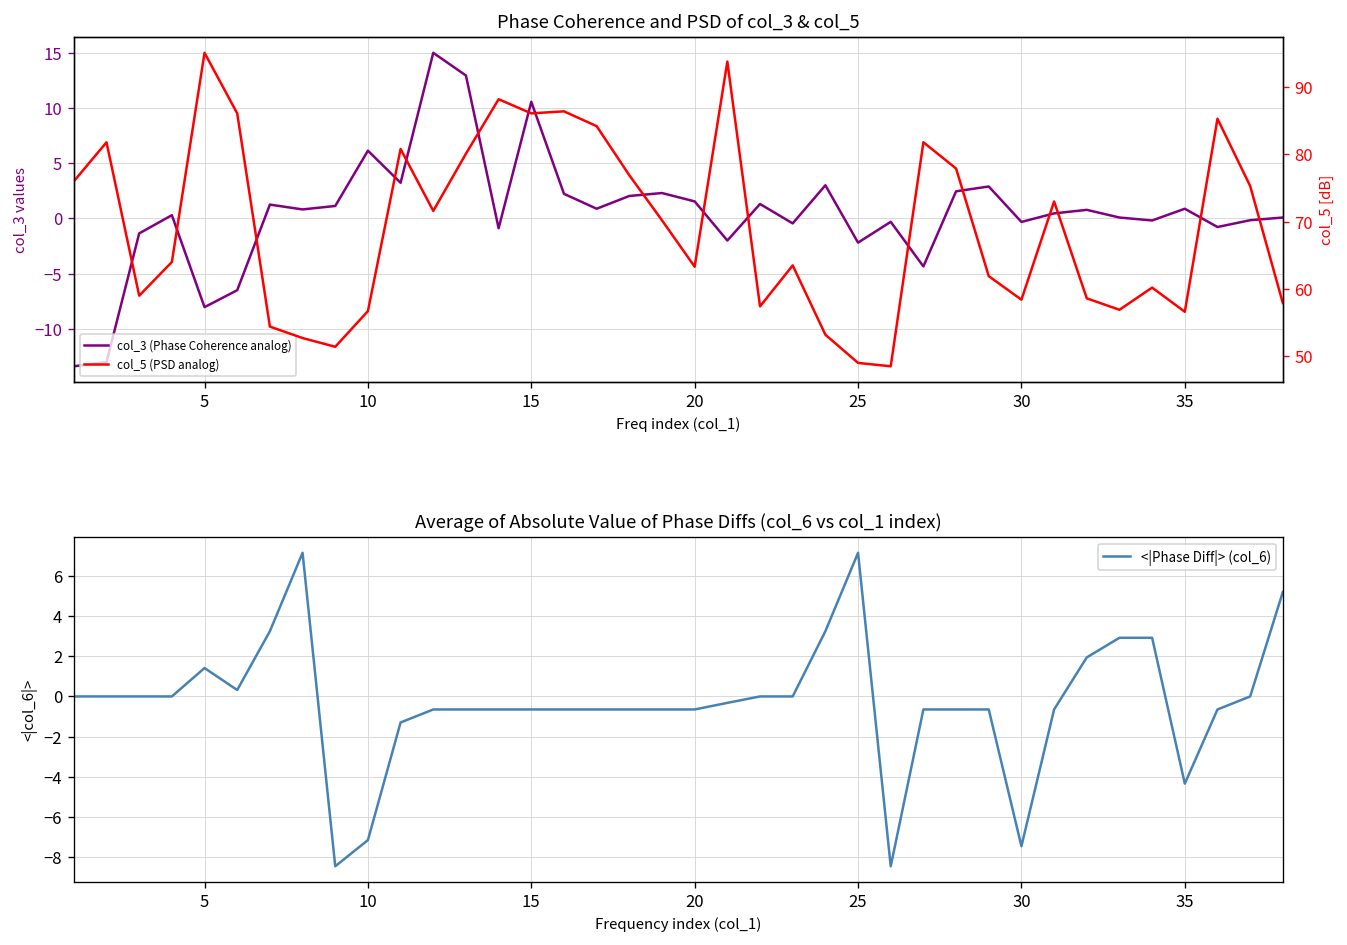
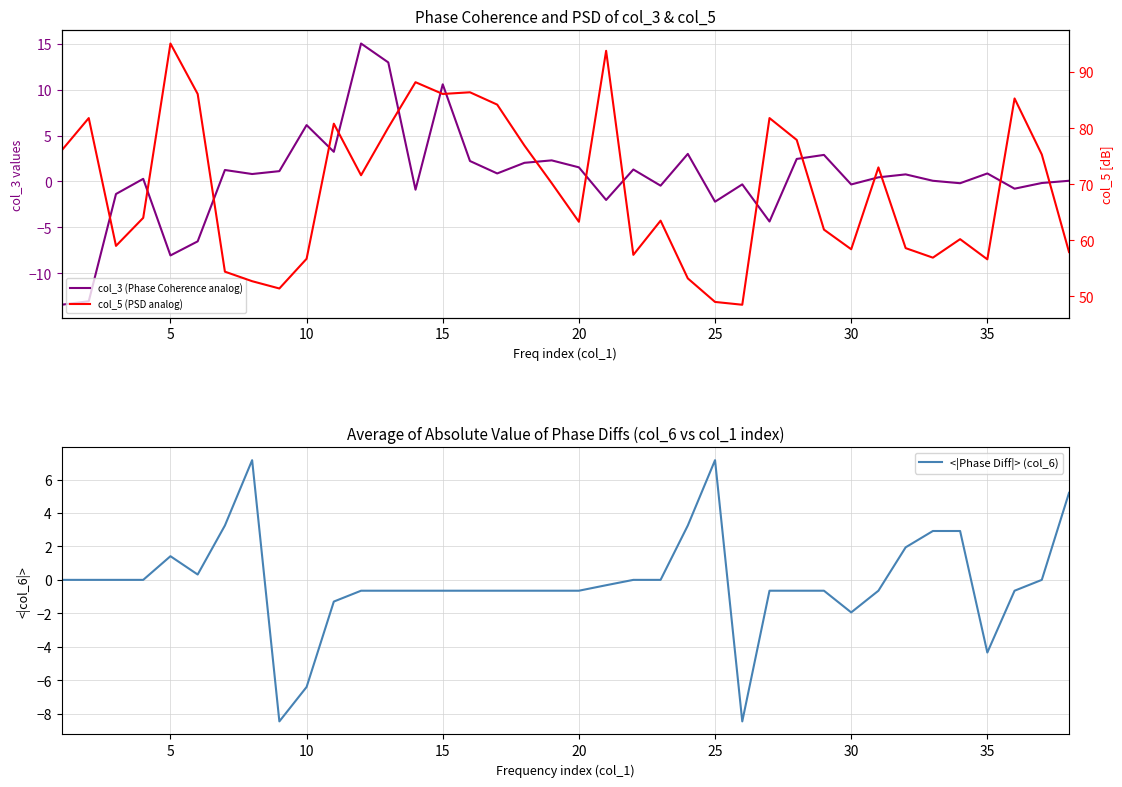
Average of Absolute Value of Phase Diffs (col_6 vs col_1 index), 10: -7.2 -> -6.4
Average of Absolute Value of Phase Diffs (col_6 vs col_1 index), 30: -7.5 -> -1.9
